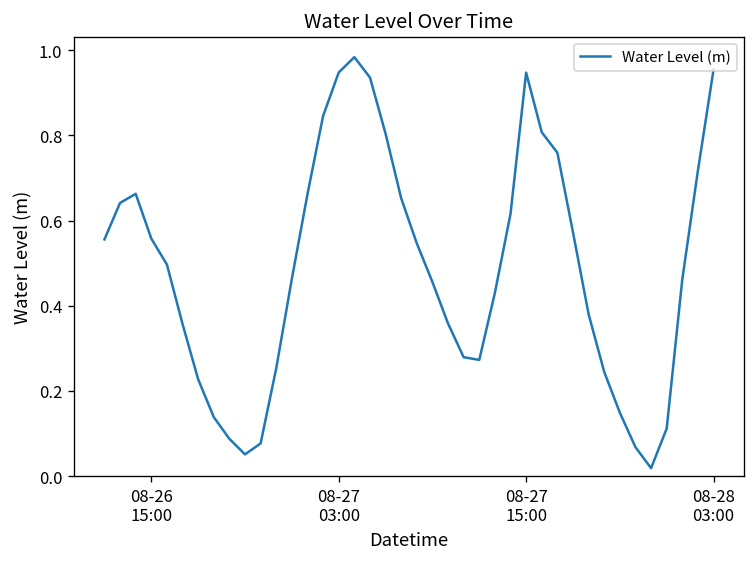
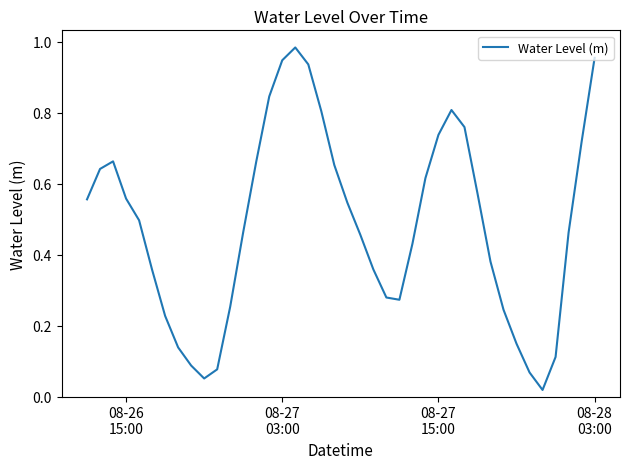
08-27 15:00: 0.95 -> 0.74
